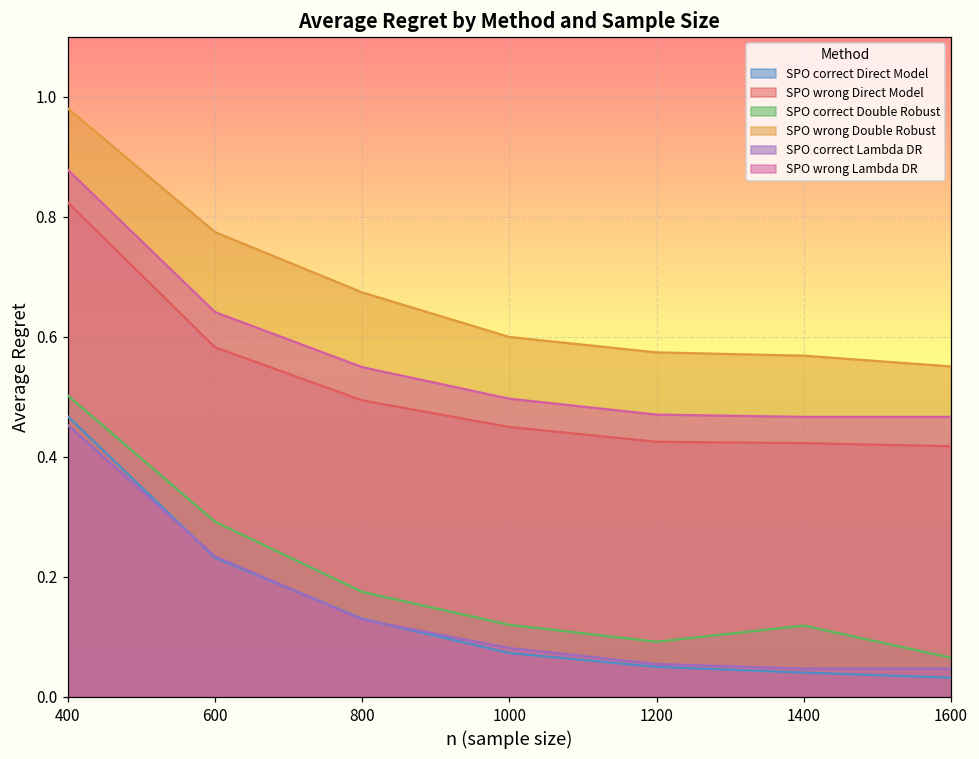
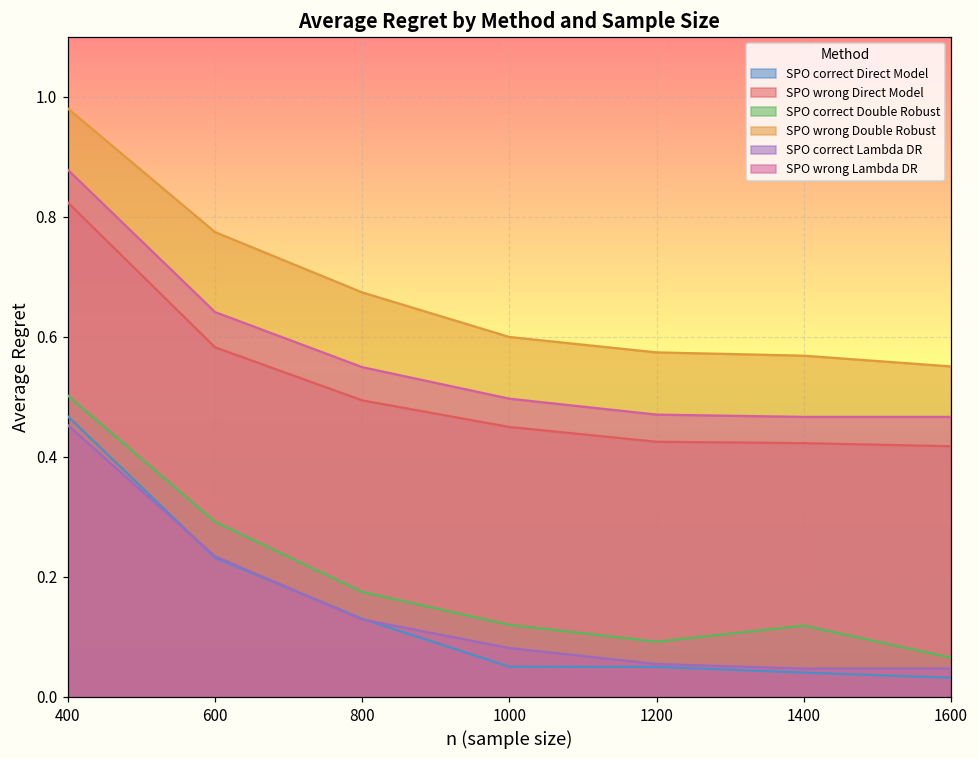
SPO correct Direct Model, 1000: 0.07 -> 0.05
